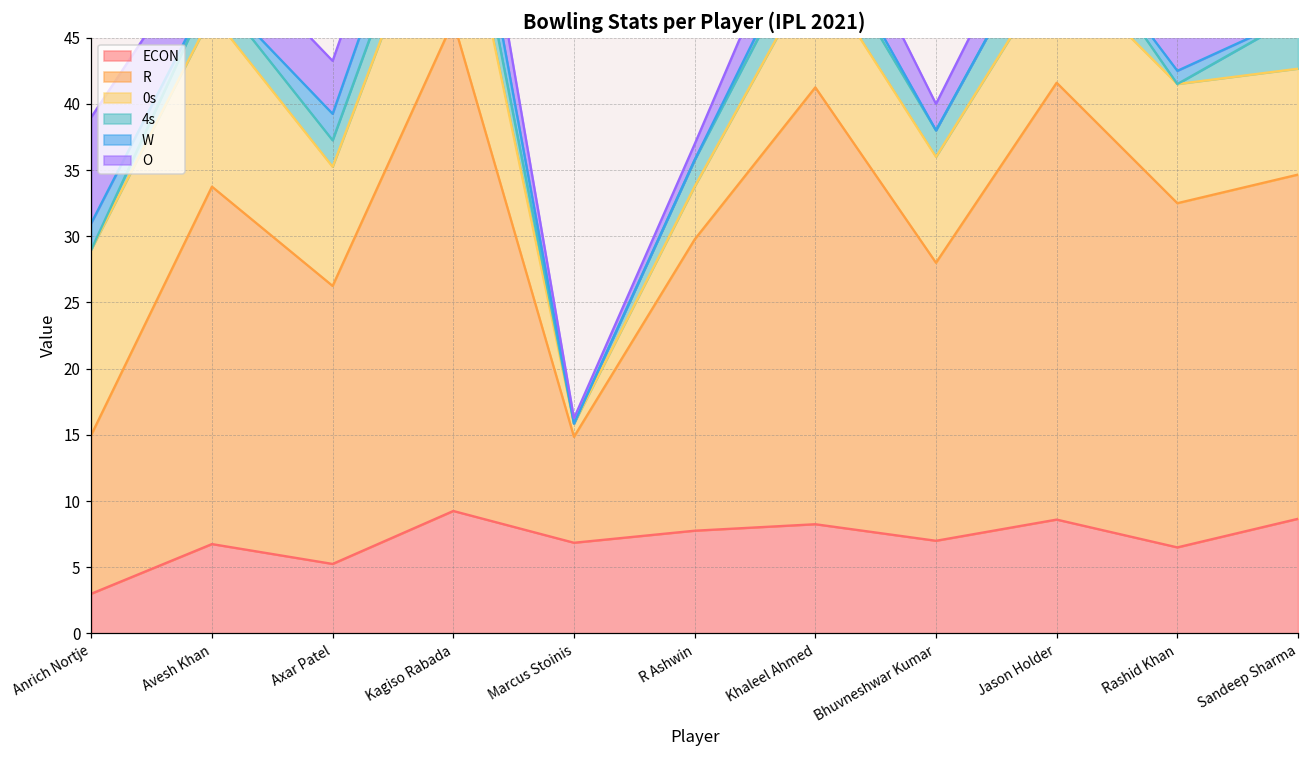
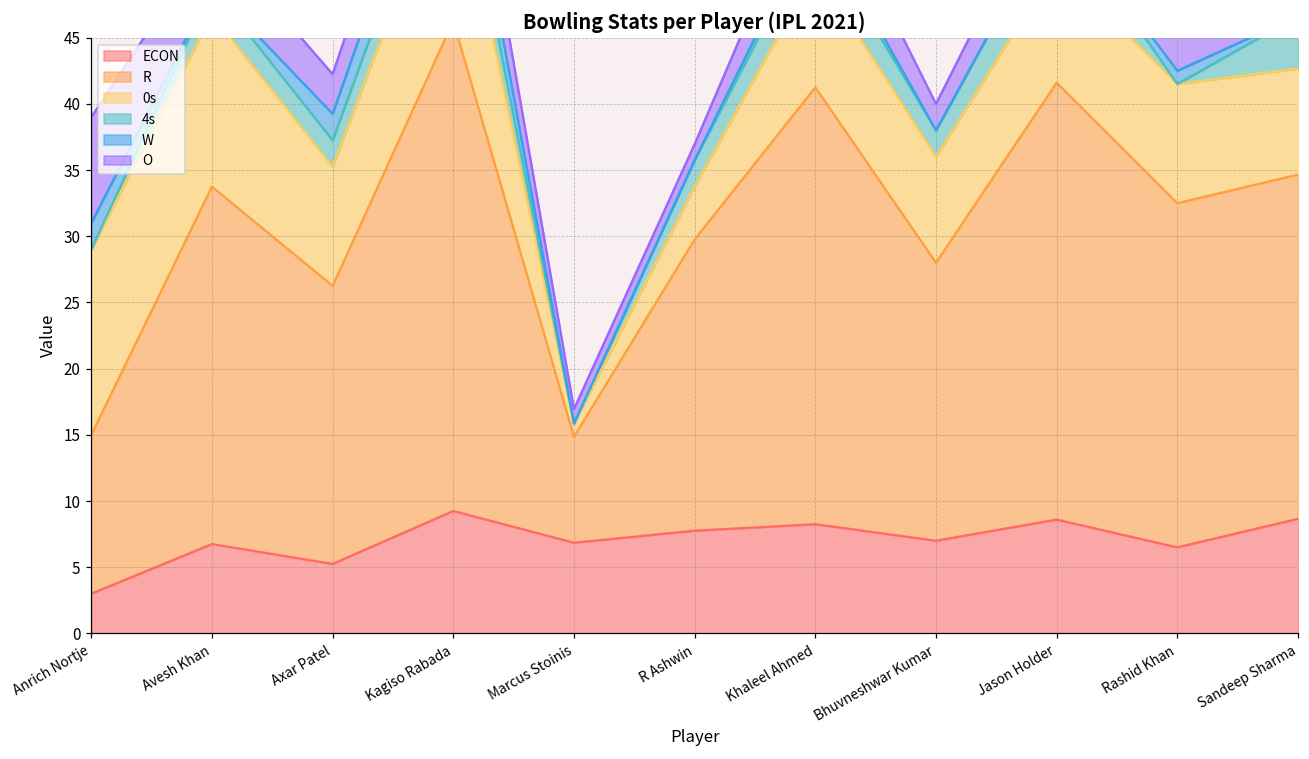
O, Axar Patel: 4 -> 3
O, Marcus Stoinis: 0.4 -> 1.1
